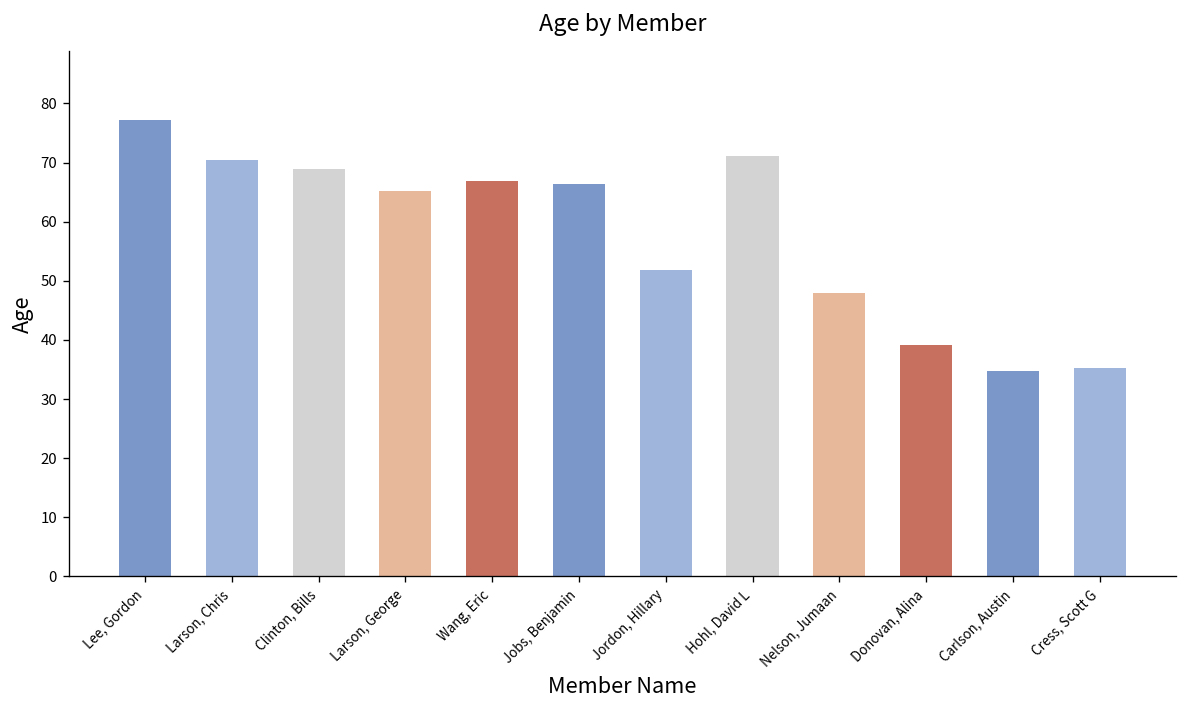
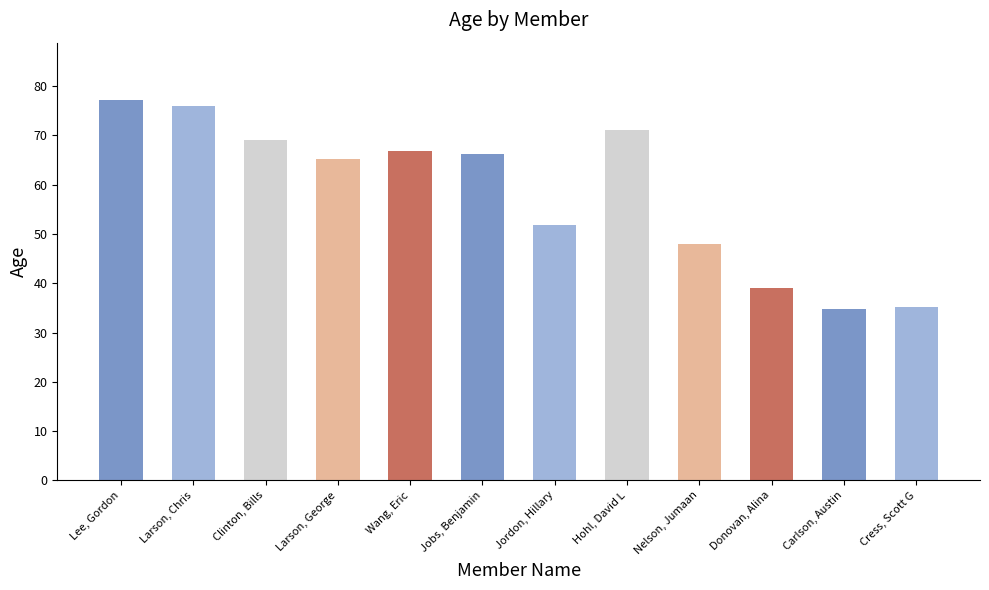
Larson, Chris: 71 -> 76
